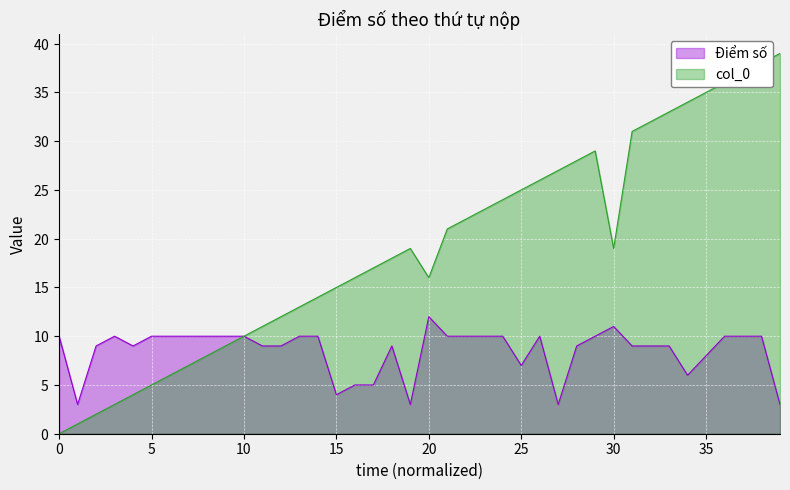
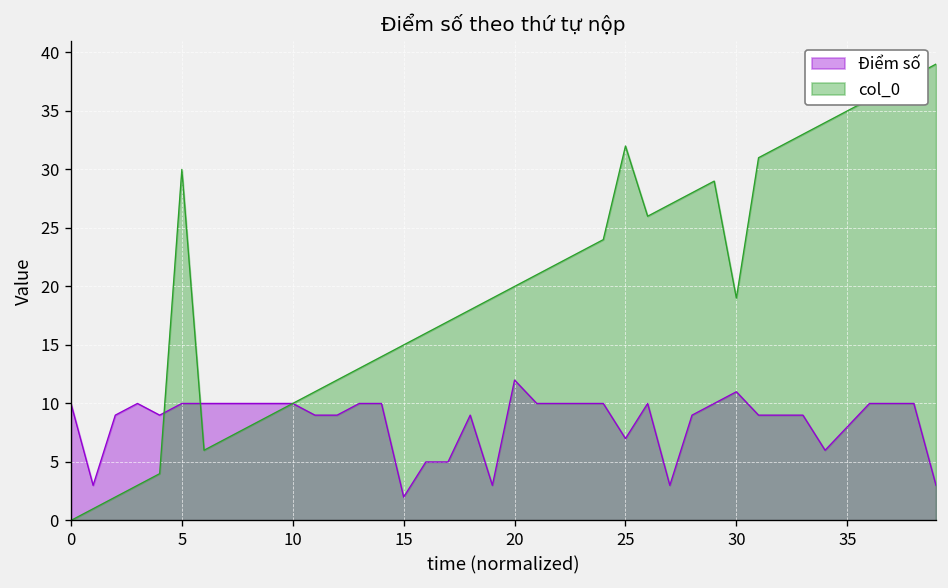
col_0, 5: 5 -> 30
Điểm số, 15: 4 -> 2
col_0, 20: 16 -> 20
col_0, 25: 25 -> 32
